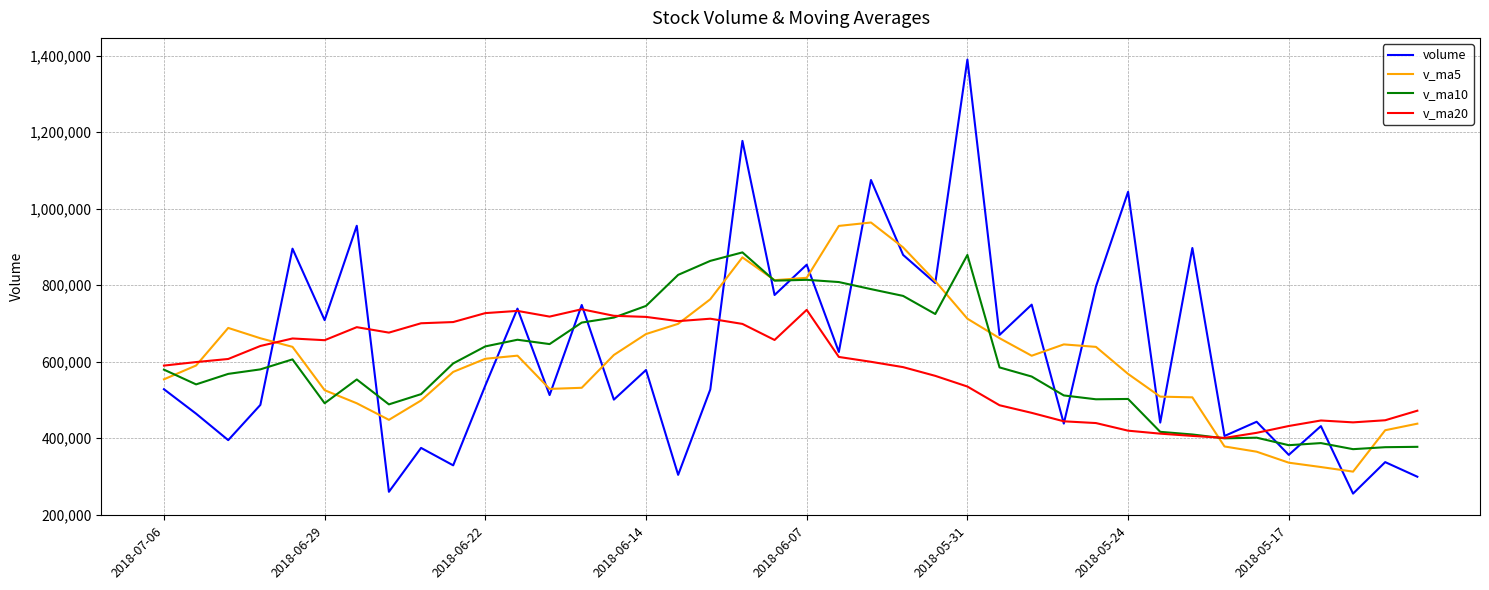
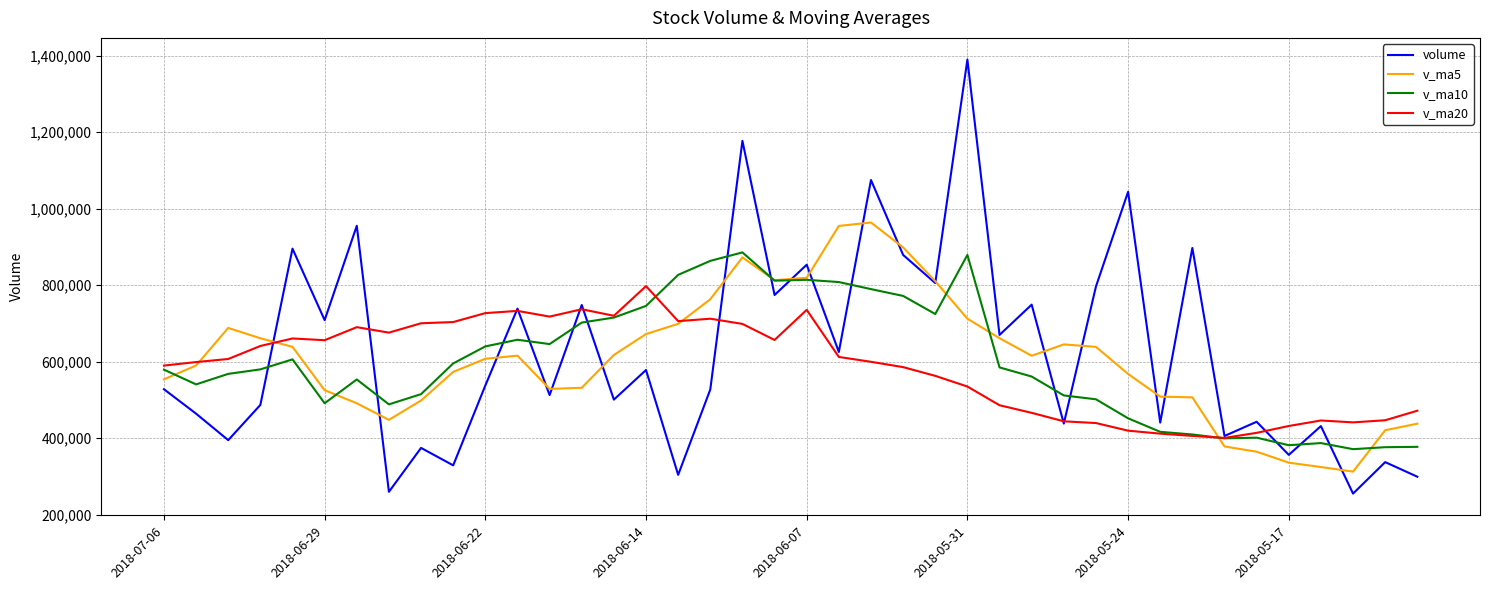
v_ma20, 2018-06-14: 720,000 -> 800,000
v_ma10, 2018-05-24: 500,000 -> 450,000
